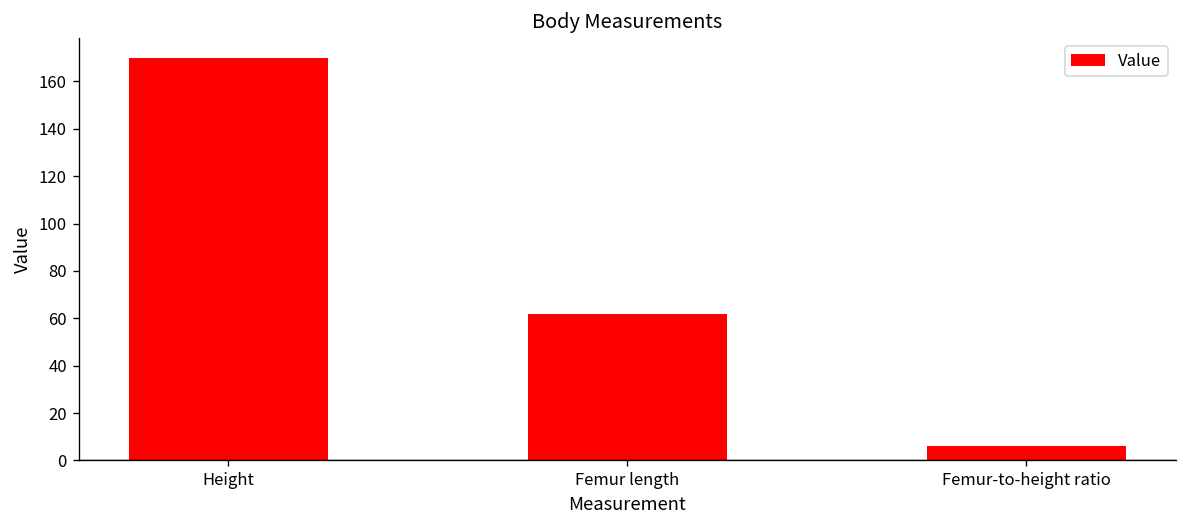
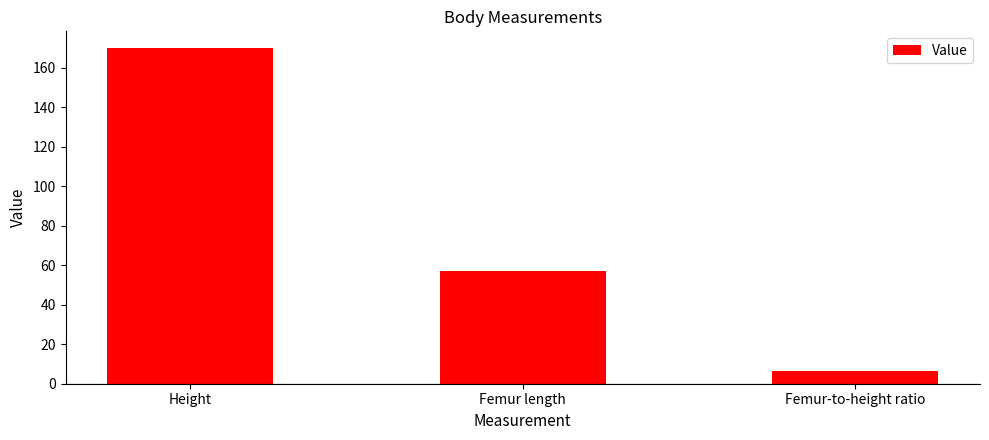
Femur length: 62 -> 57
